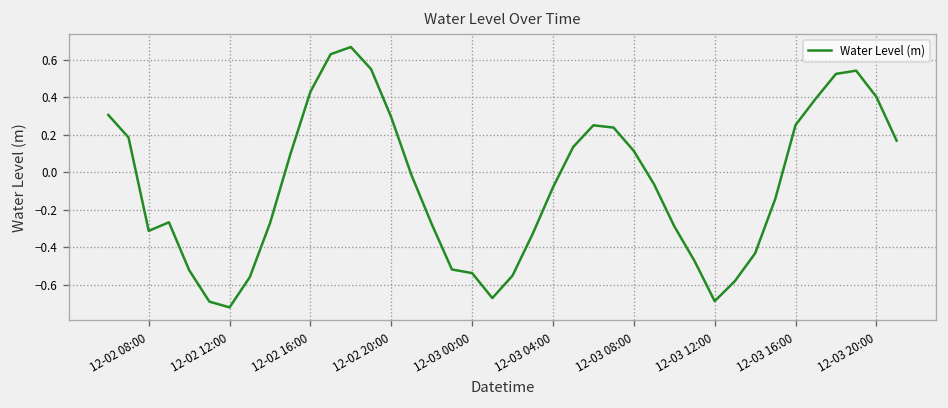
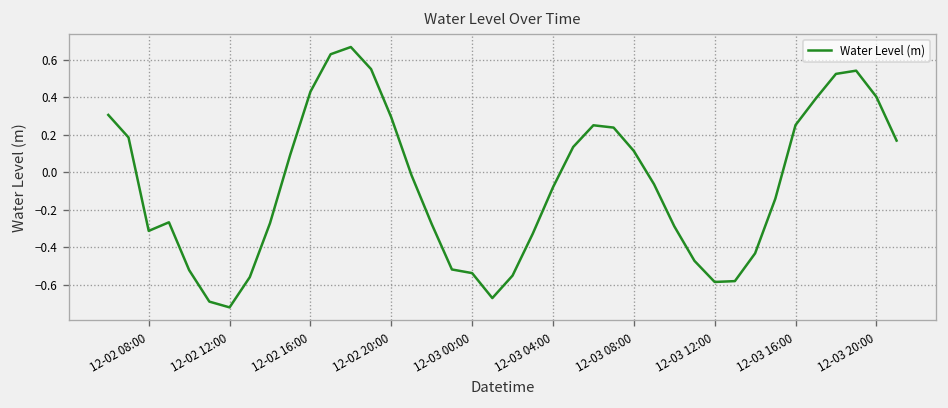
12-03 12:00: -0.69 -> -0.58
